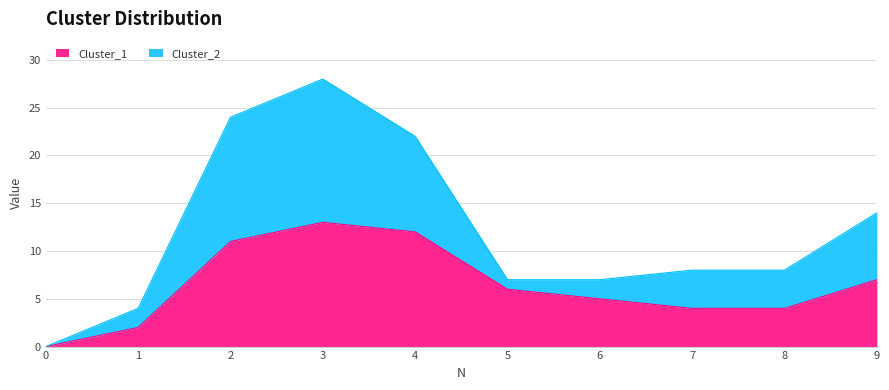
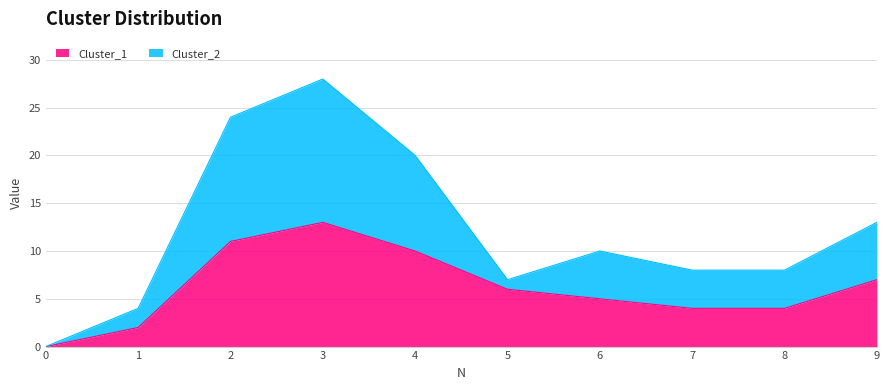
Cluster_1, 4: 12 -> 10
Cluster_2, 6: 2 -> 5
Cluster_2, 9: 7 -> 6
